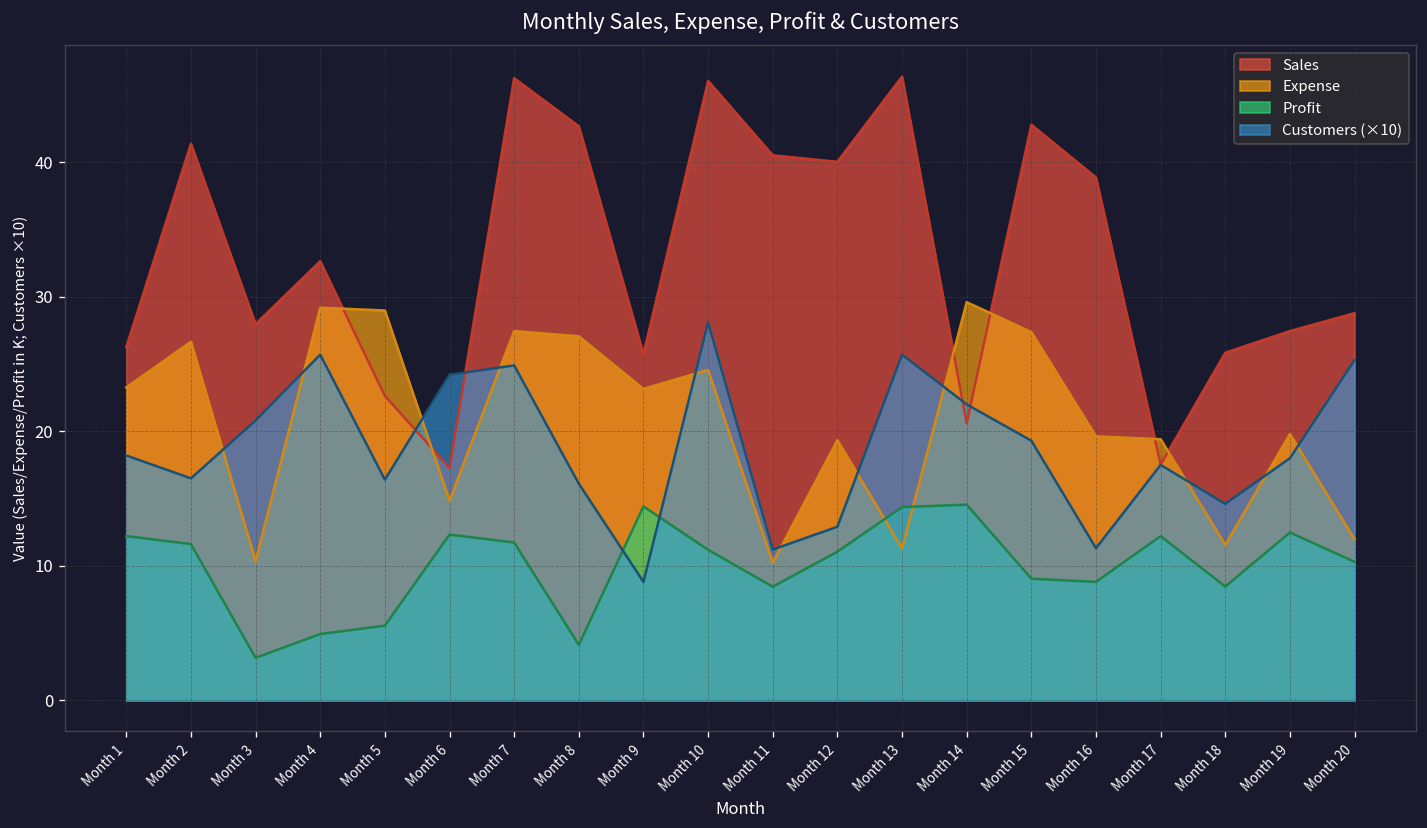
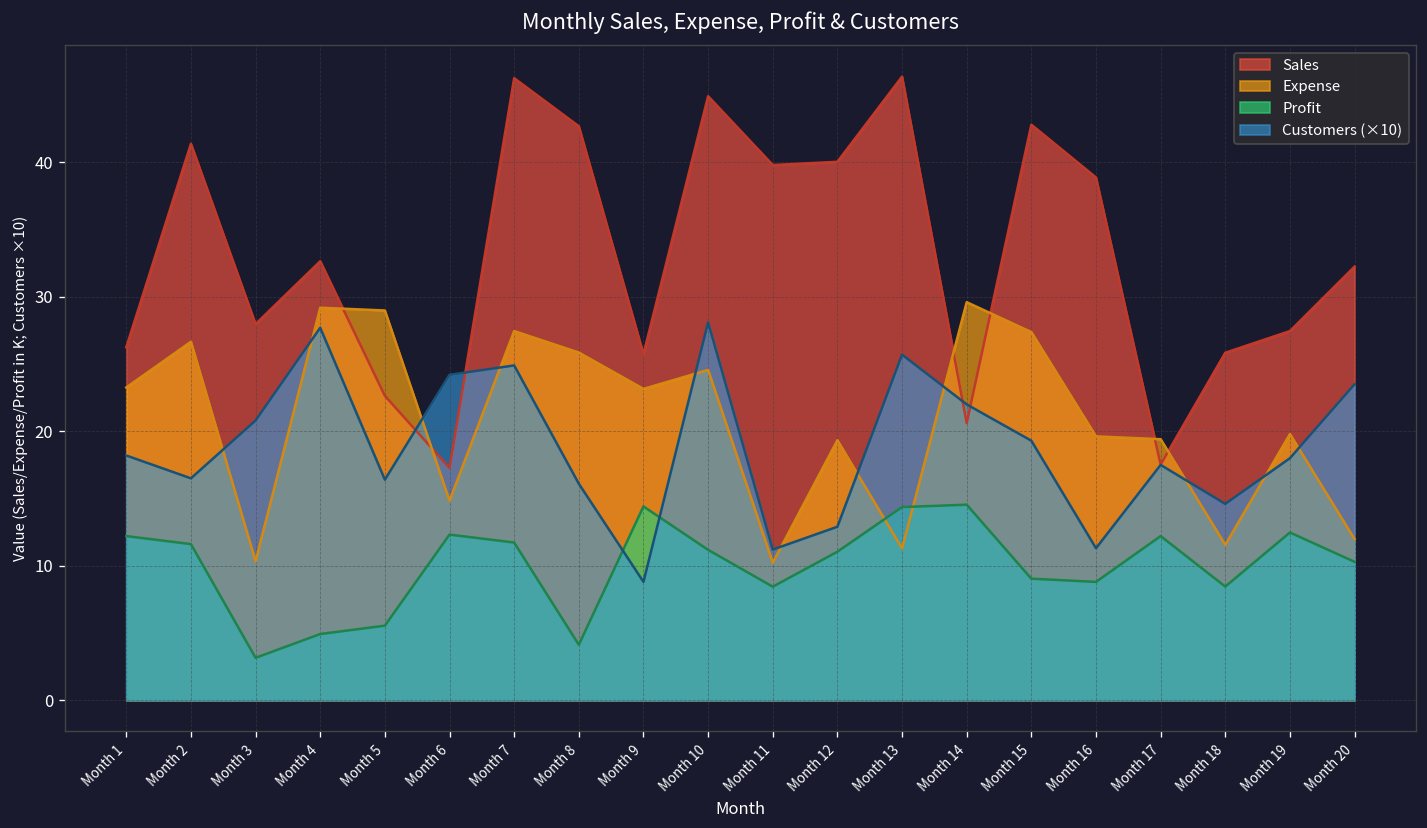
Customers (×10), Month 4: 25.7 -> 27.7
Expense, Month 8: 27.1 -> 25.9
Sales, Month 10: 46.1 -> 44.9
Sales, Month 11: 40.5 -> 39.8
Sales, Month 20: 28.8 -> 32.3
Customers (×10), Month 20: 25.3 -> 23.5
